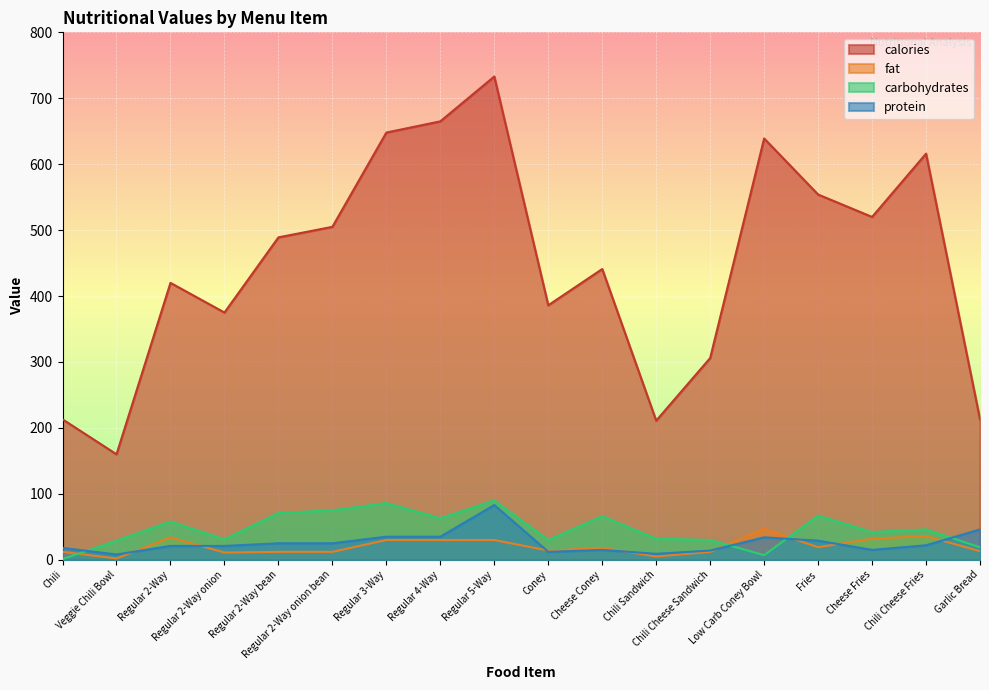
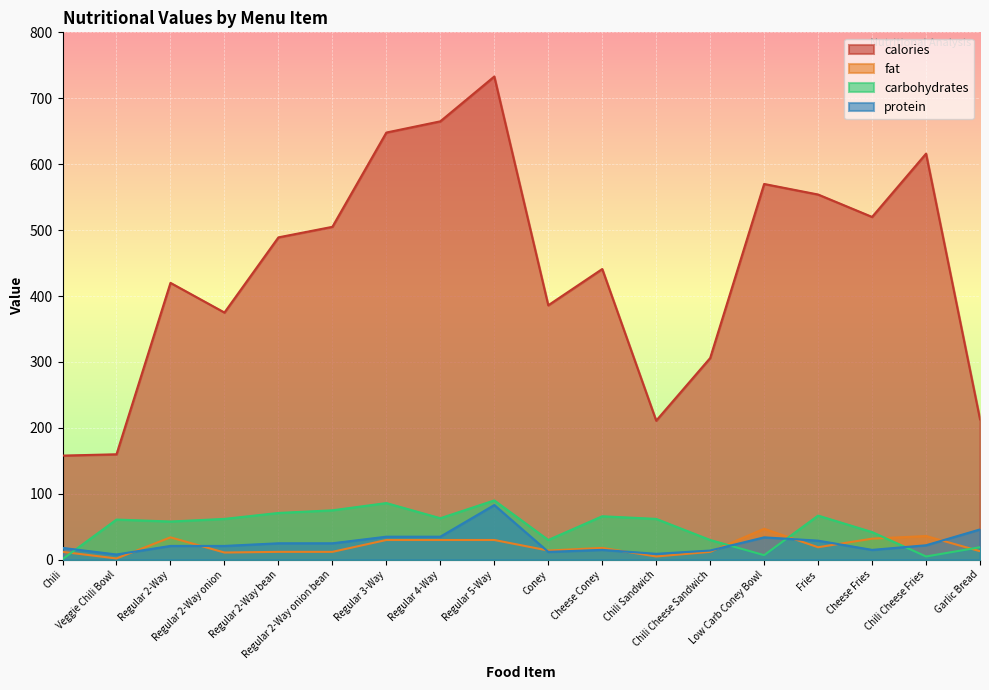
calories, Chili: 210 -> 160
carbohydrates, Veggie Chili Bowl: 30 -> 60
carbohydrates, Regular 2-Way onion: 30 -> 60
carbohydrates, Chili Sandwich: 30 -> 60
calories, Low Carb Coney Bowl: 640 -> 570
carbohydrates, Chili Cheese Fries: 50 -> 10
